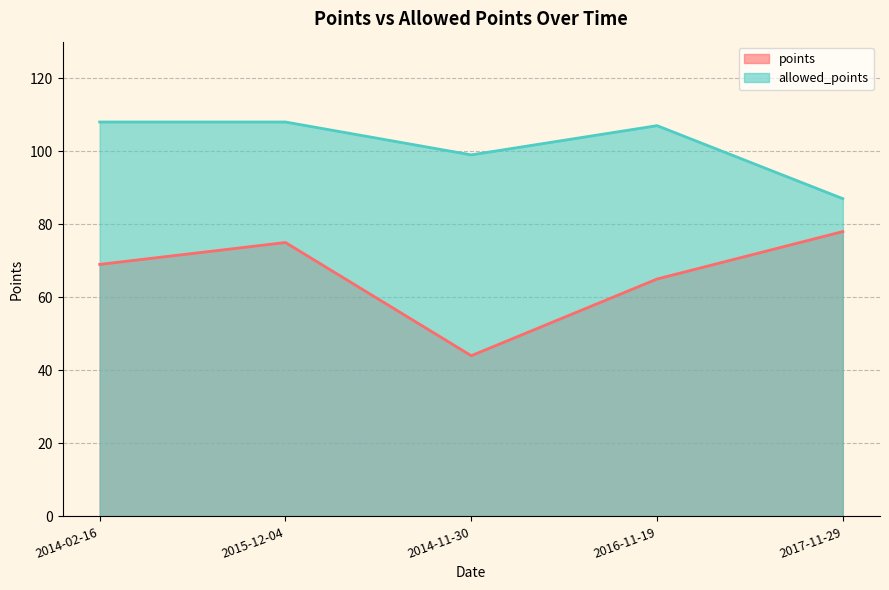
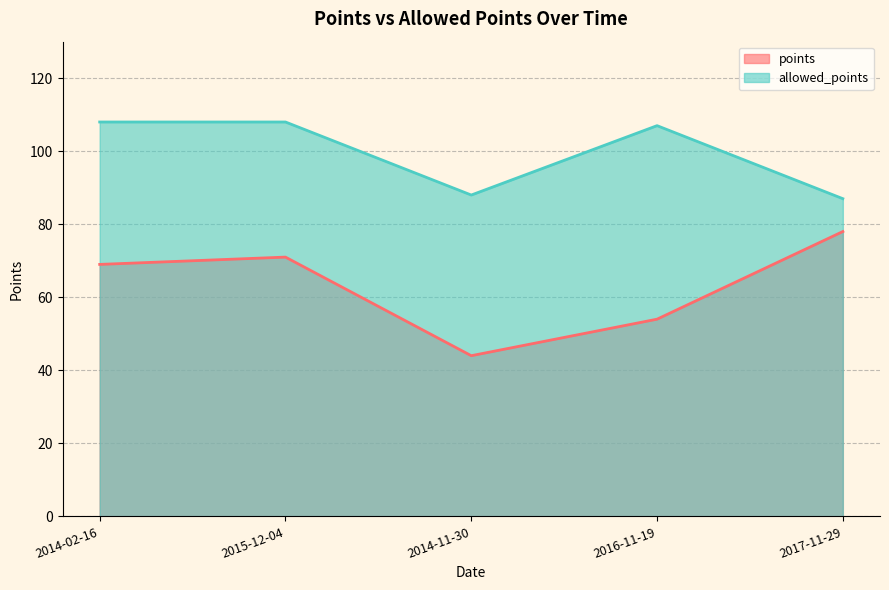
points, 2015-12-04: 75 -> 71
allowed_points, 2014-11-30: 99 -> 88
points, 2016-11-19: 65 -> 54
